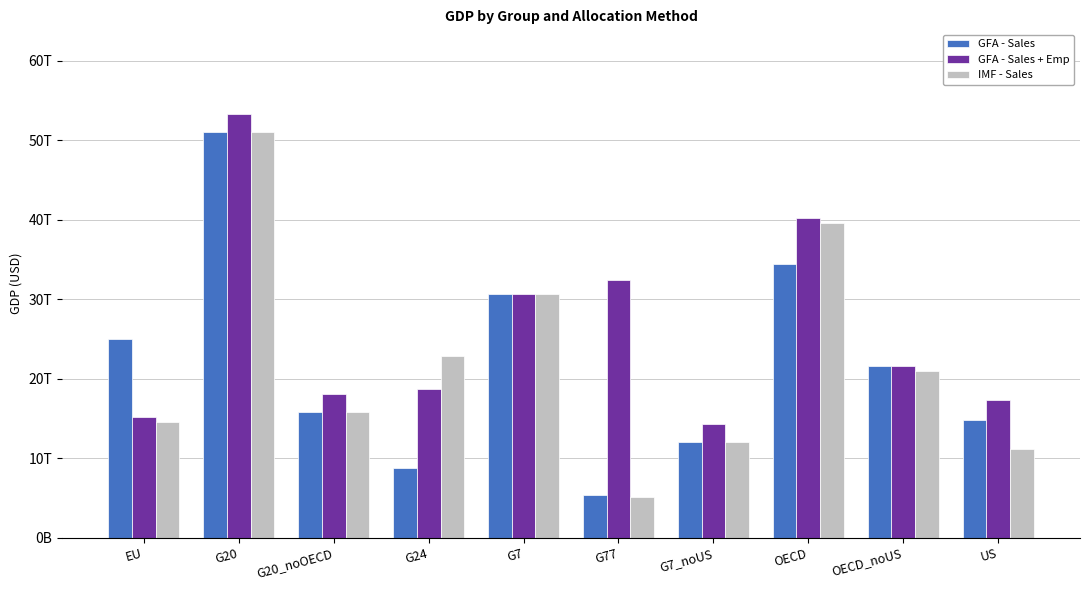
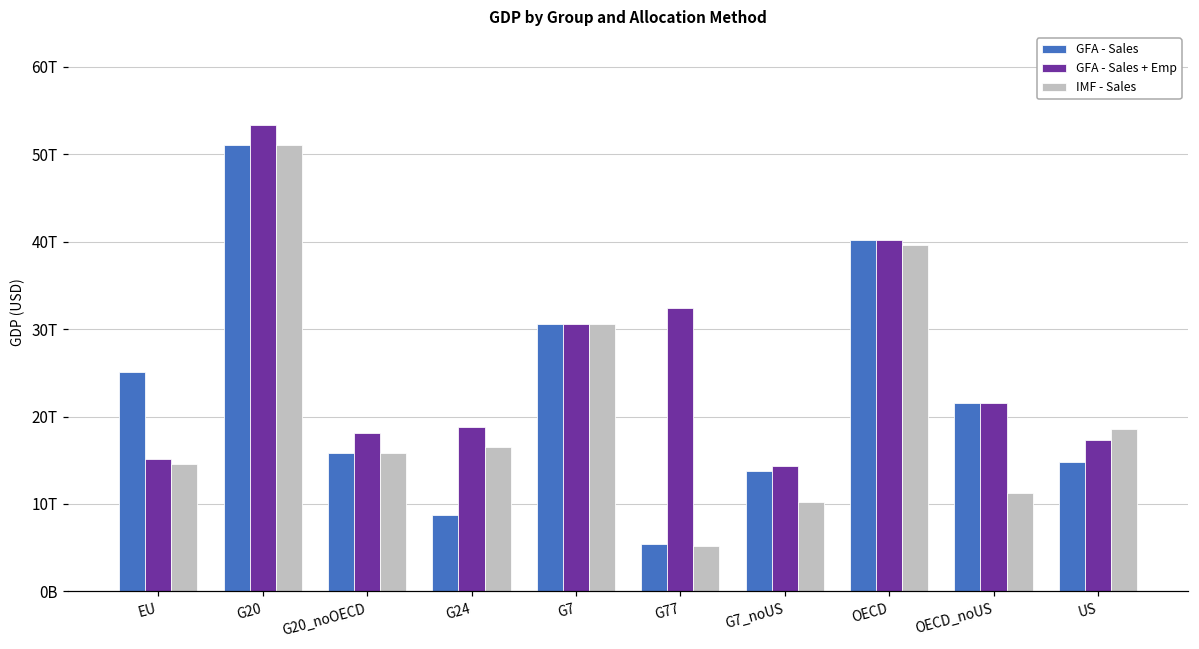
IMF - Sales, G24: 23T -> 16T
GFA - Sales, G7_noUS: 12T -> 14T
IMF - Sales, G7_noUS: 12T -> 10T
GFA - Sales, OECD: 34T -> 40T
IMF - Sales, OECD_noUS: 21T -> 11T
IMF - Sales, US: 11T -> 19T
